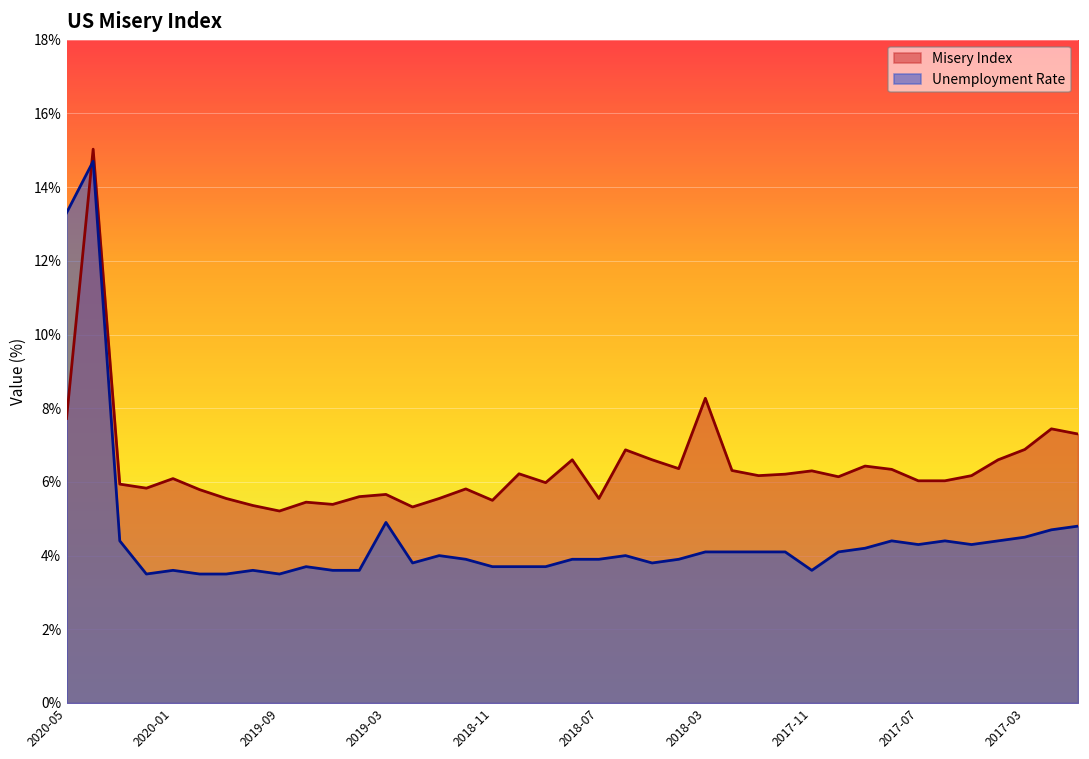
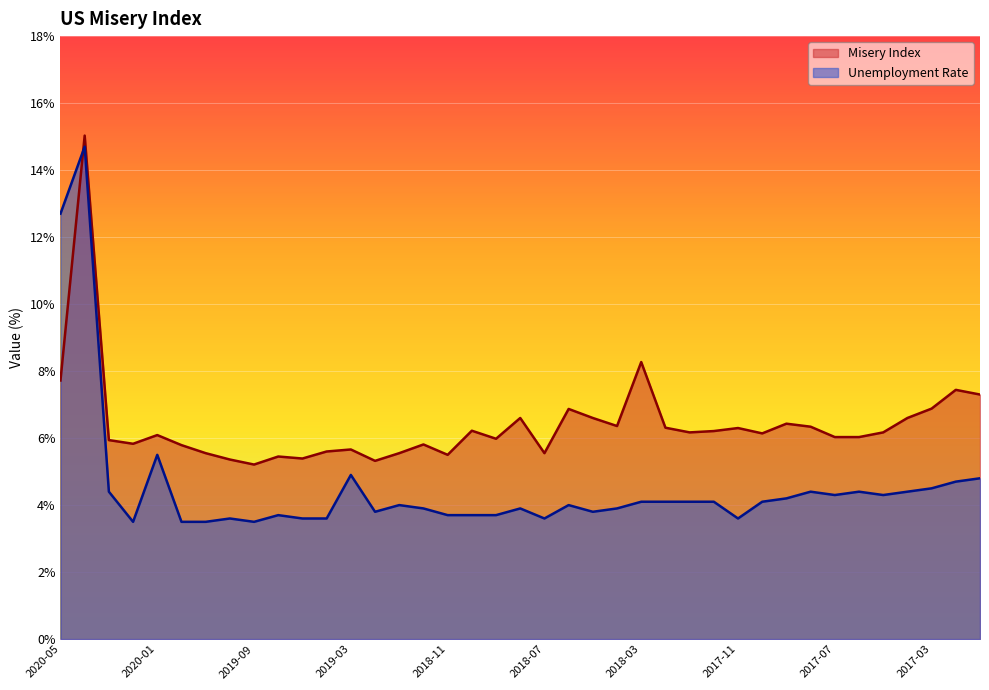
Unemployment Rate, 2020-05: 13.3% -> 12.7%
Unemployment Rate, 2020-01: 3.6% -> 5.5%
Unemployment Rate, 2018-07: 3.9% -> 3.6%
